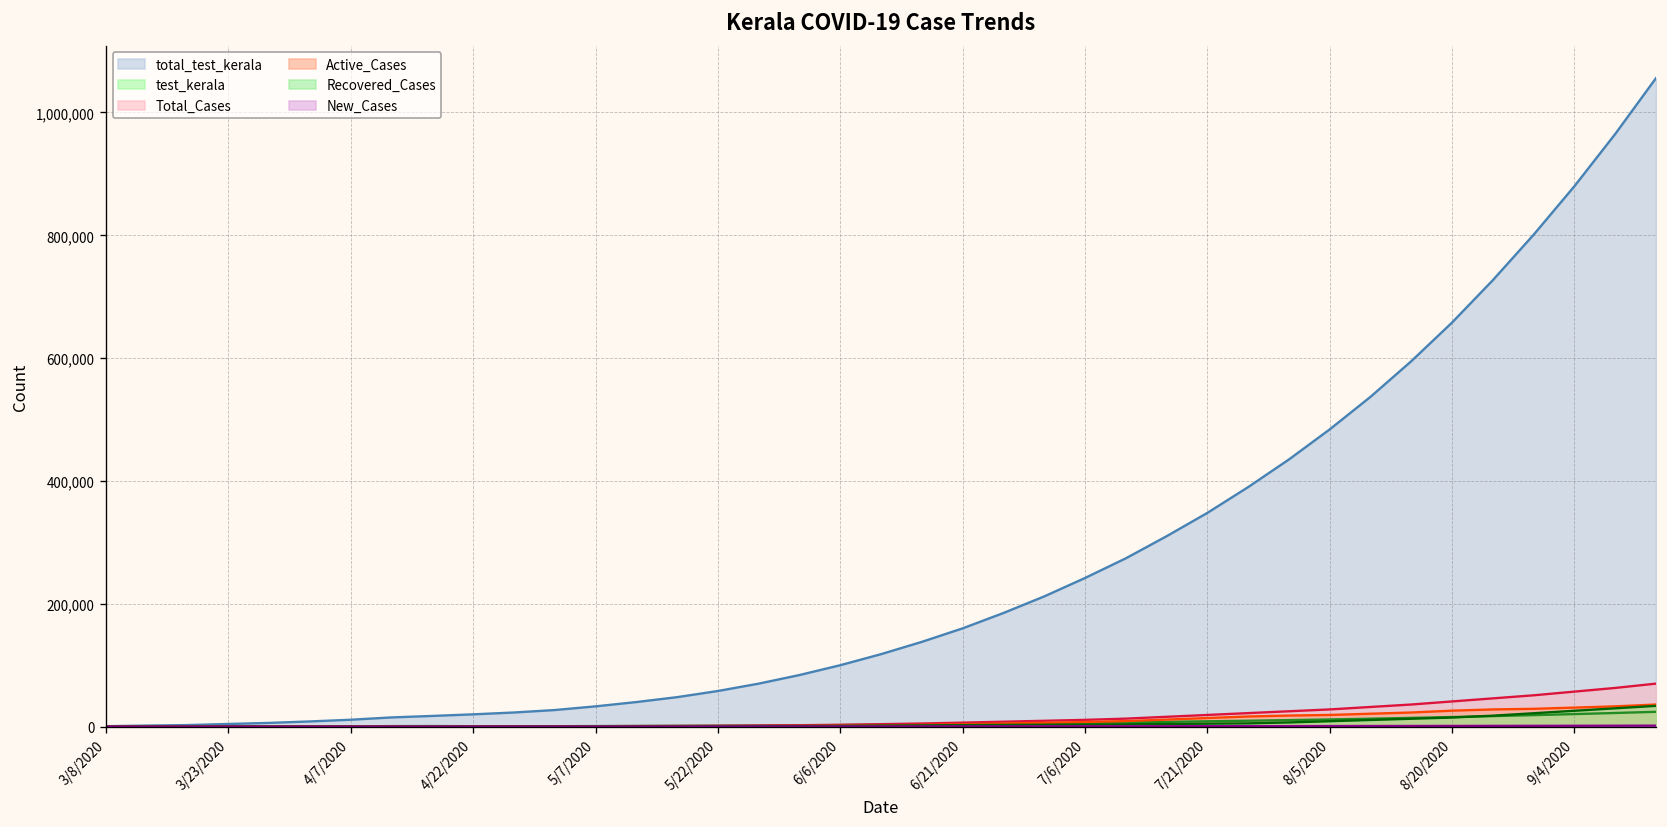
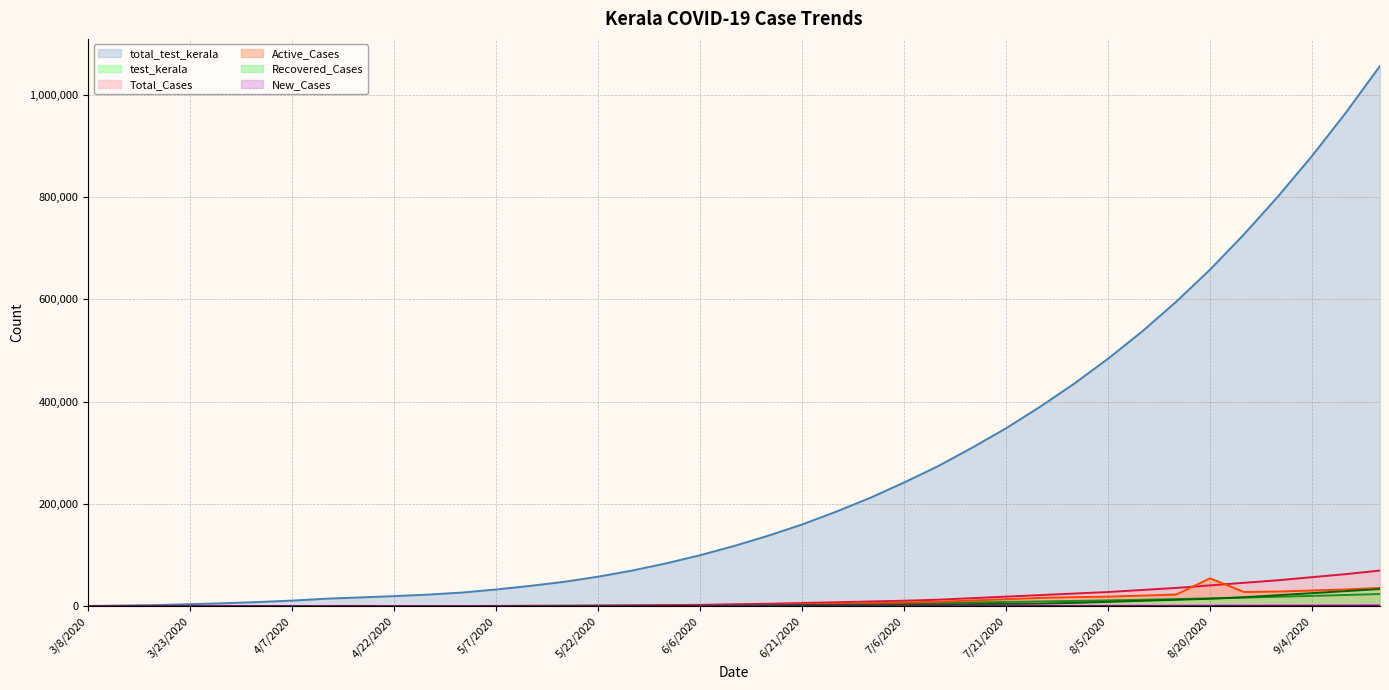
Active_Cases, 8/20/2020: 30,000 -> 50,000
